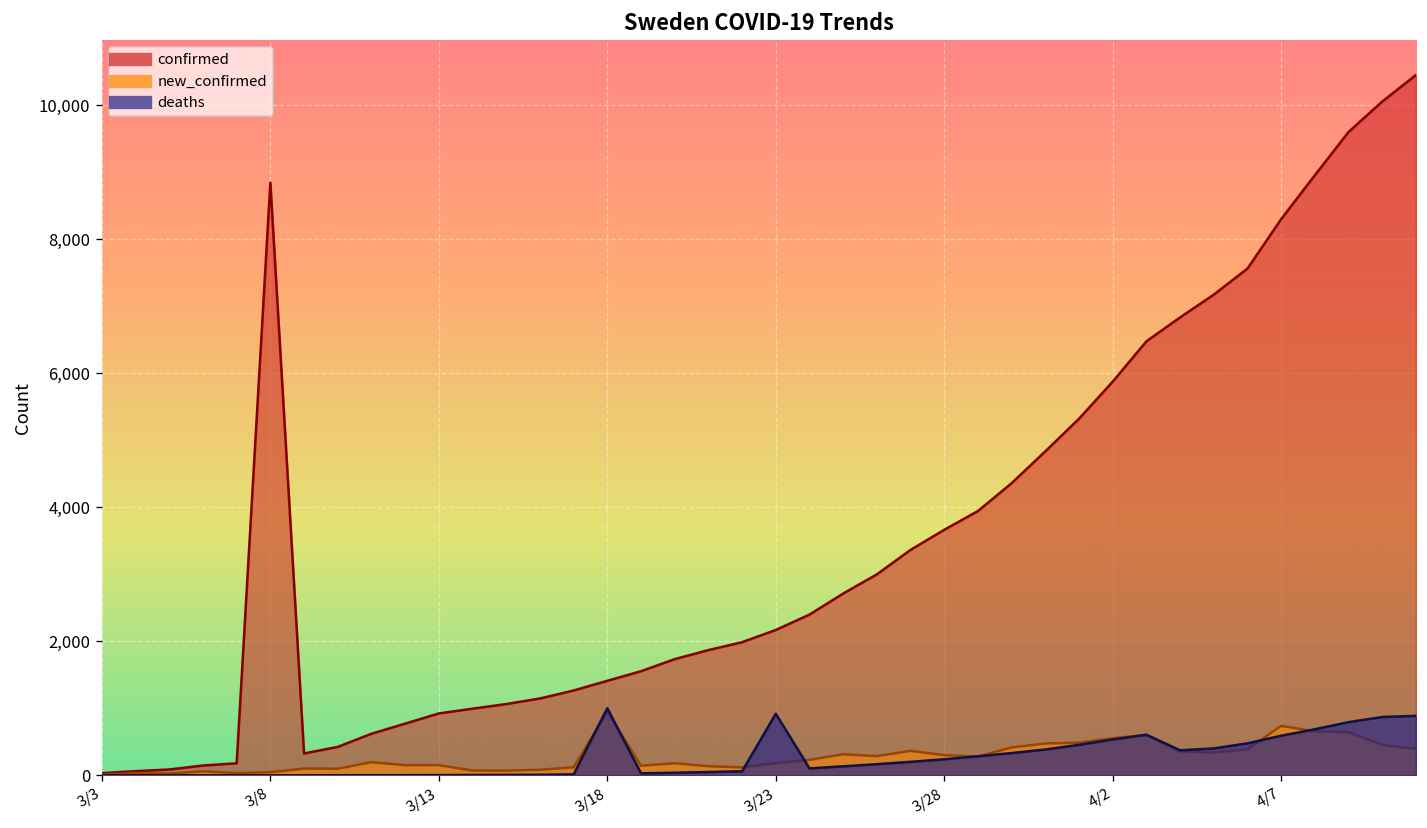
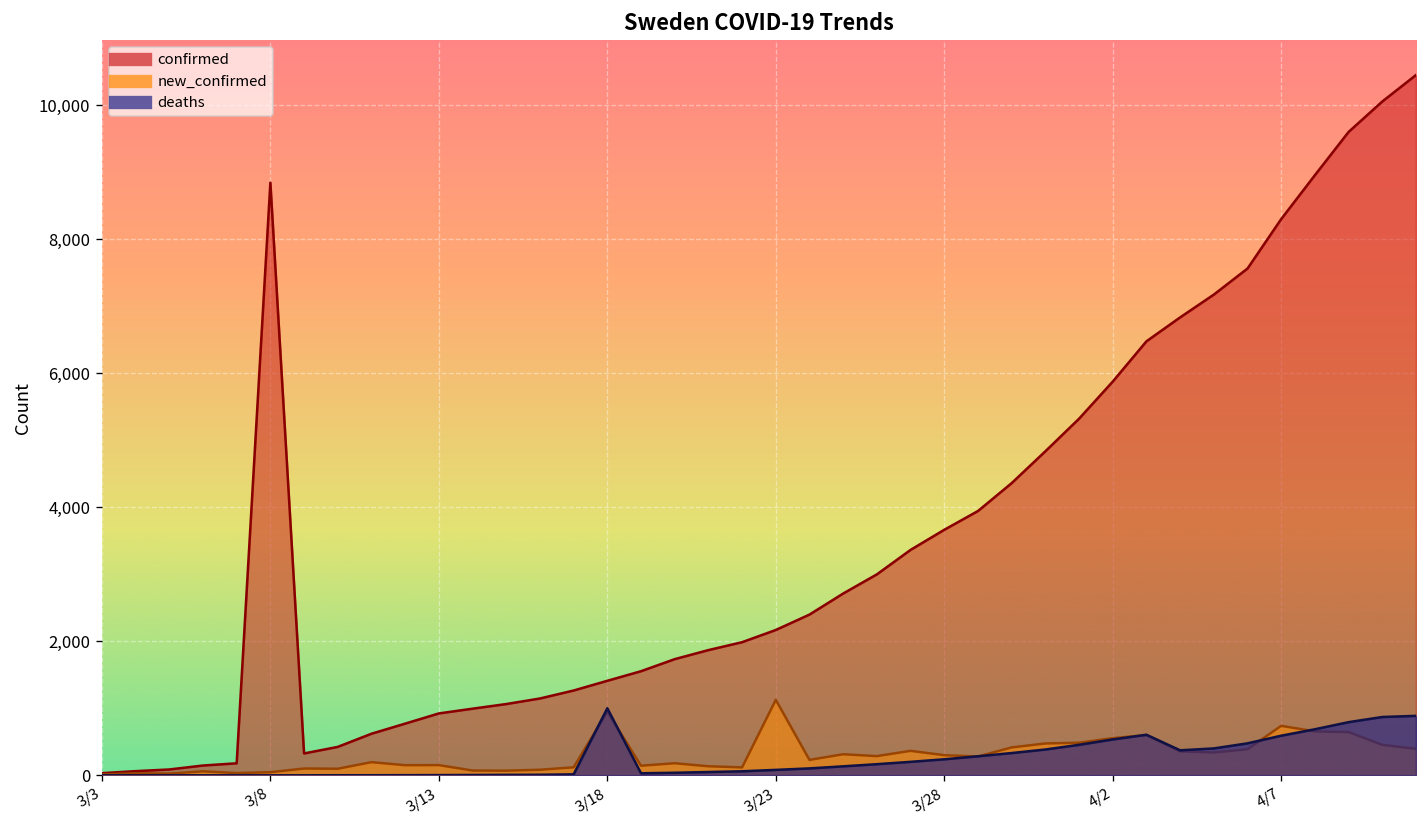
new_confirmed, 3/23: 200 -> 1,100
deaths, 3/23: 900 -> 100
